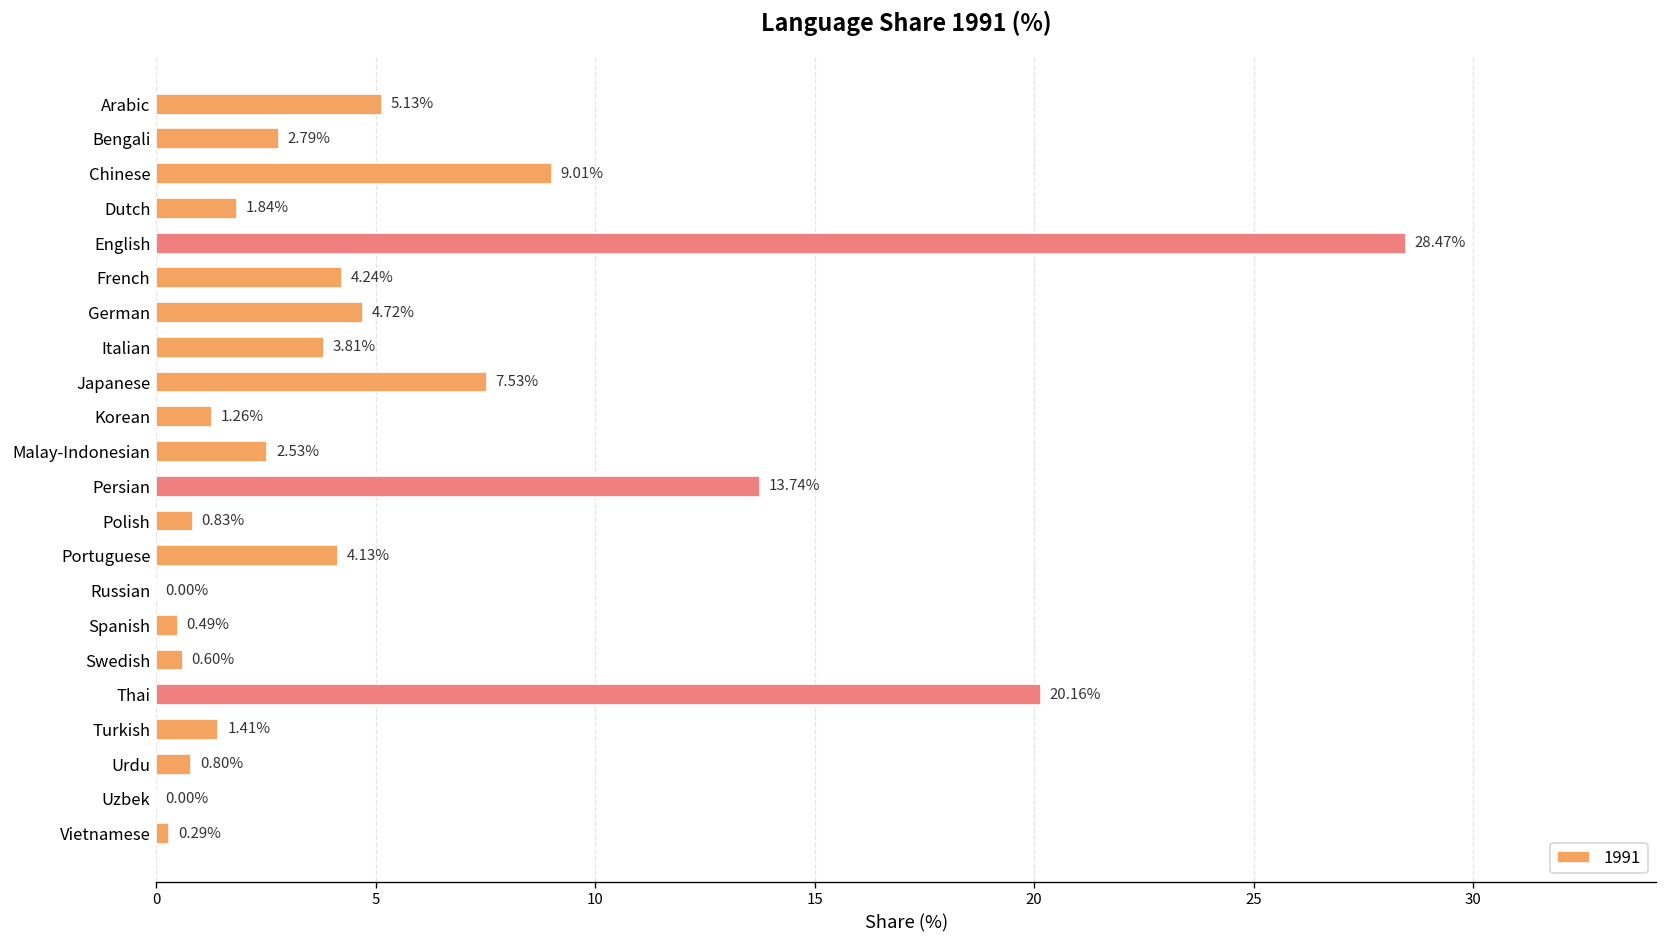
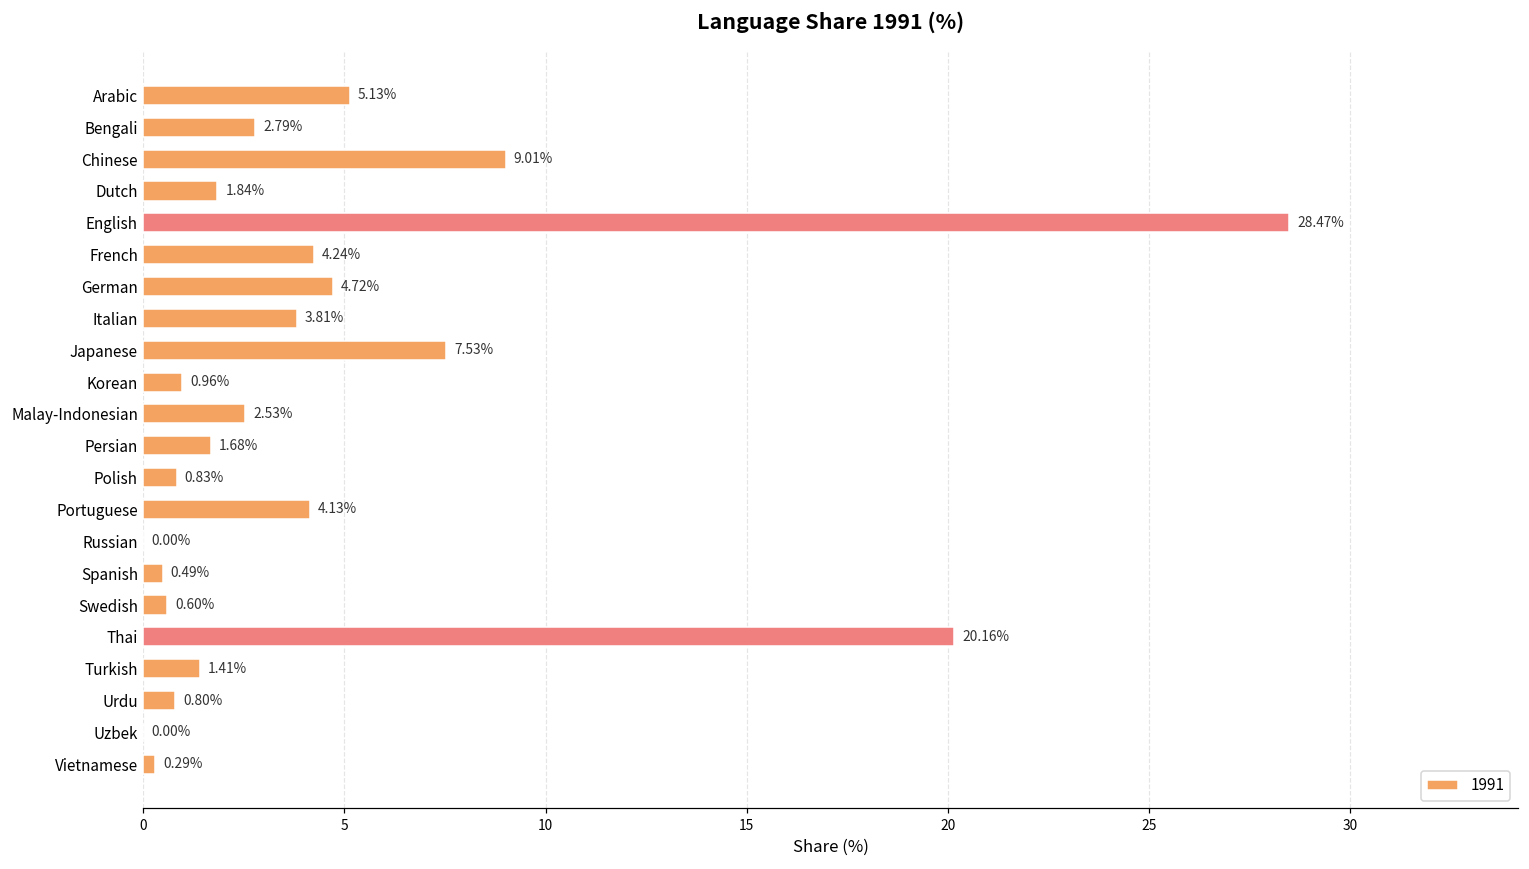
Korean: 1.26% -> 0.96%
Persian: 13.74% -> 1.68%
